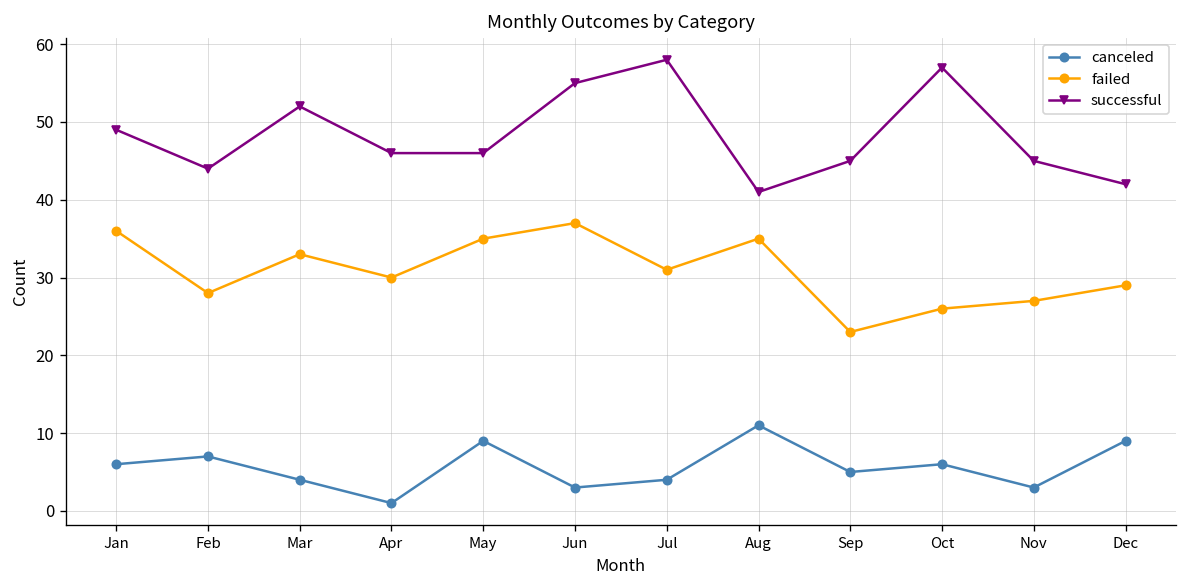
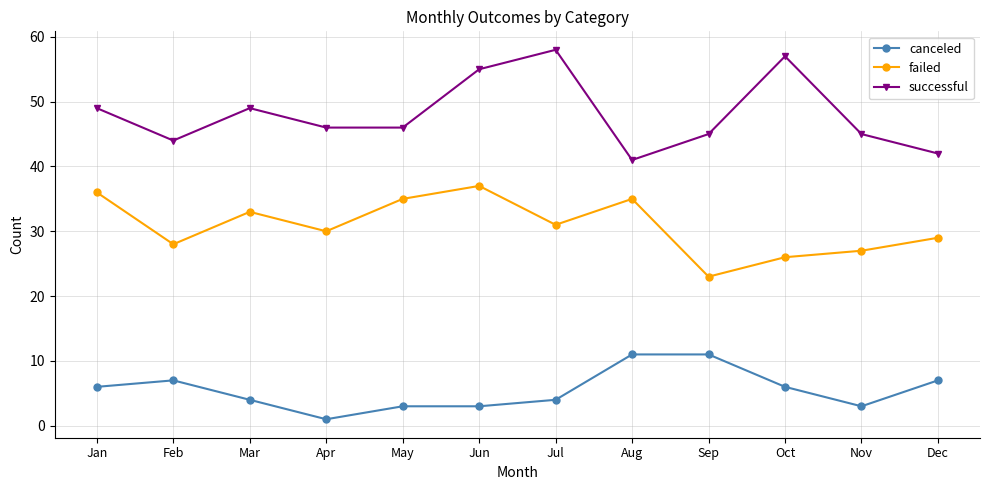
successful, Mar: 52 -> 49
canceled, May: 9 -> 3
canceled, Sep: 5 -> 11
canceled, Dec: 9 -> 7
